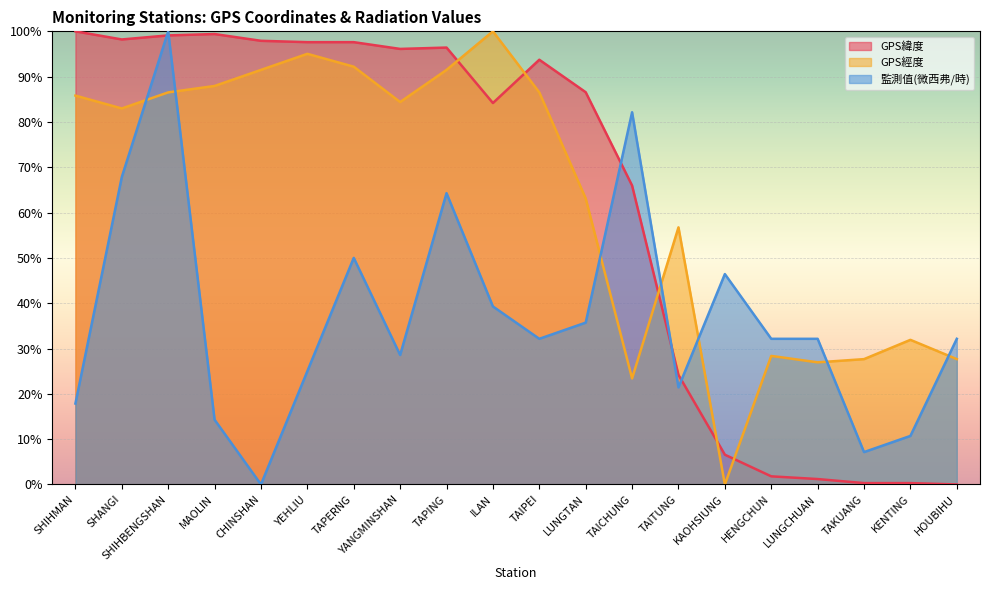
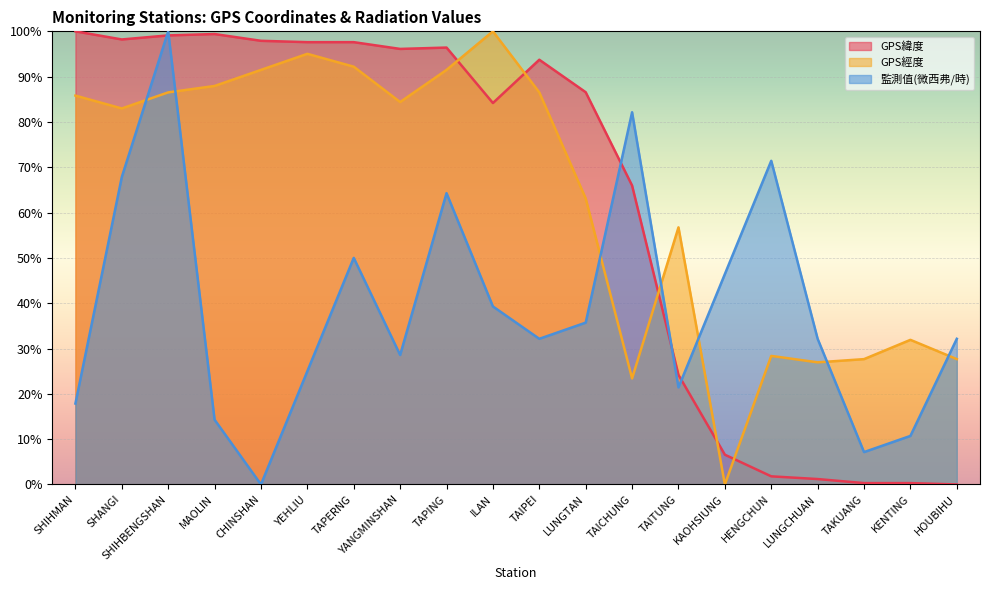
監測值(微西弗/時), HENGCHUN: 32% -> 71%
